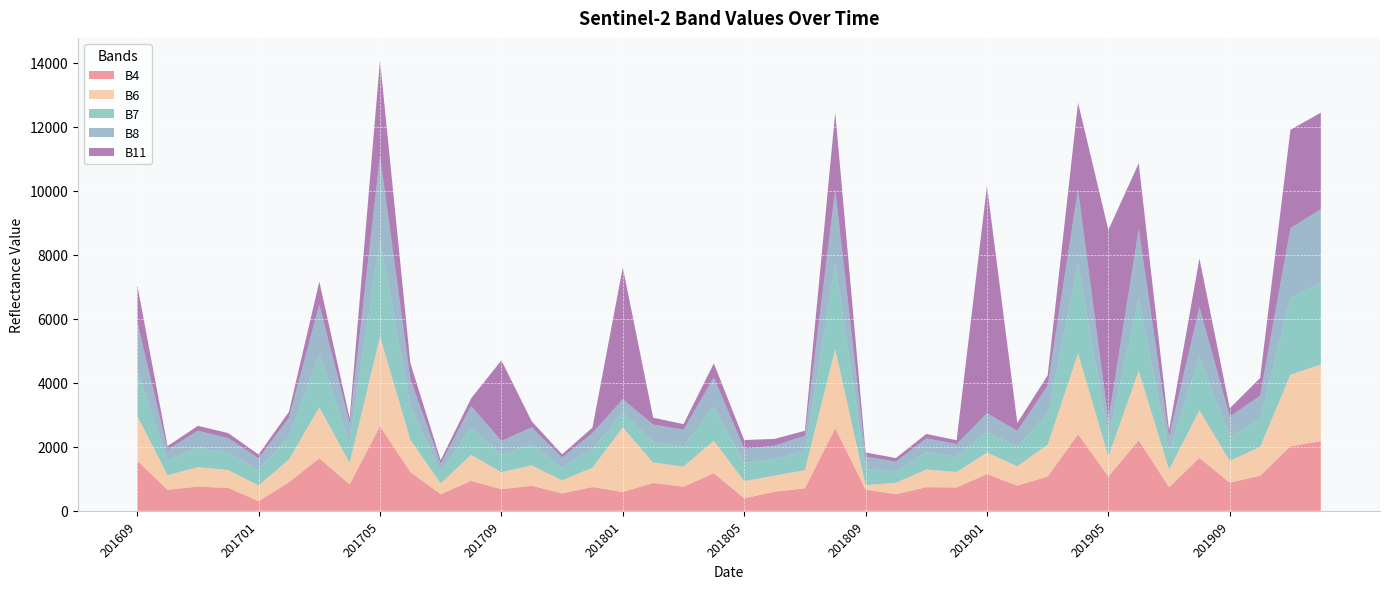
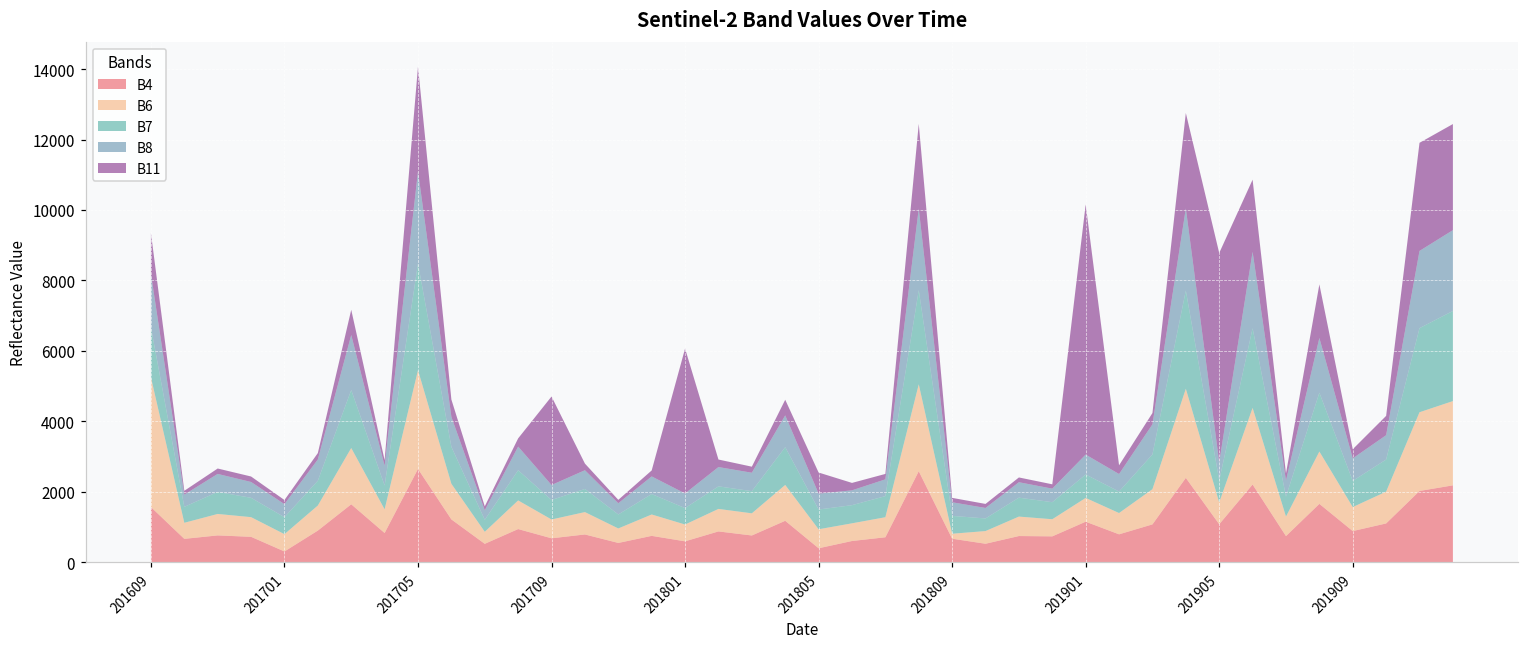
B6, 201609: 1400 -> 3700
B6, 201801: 2000 -> 500
B11, 201805: 300 -> 600
